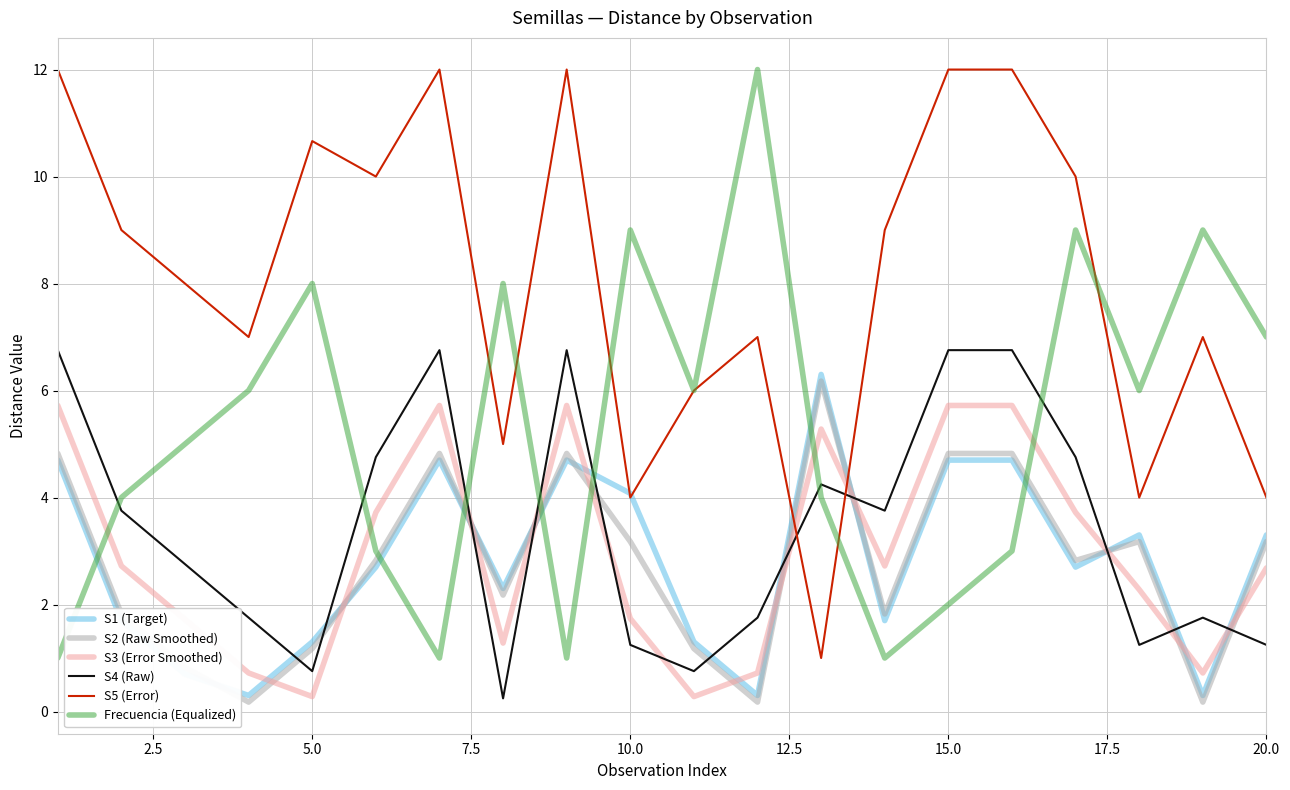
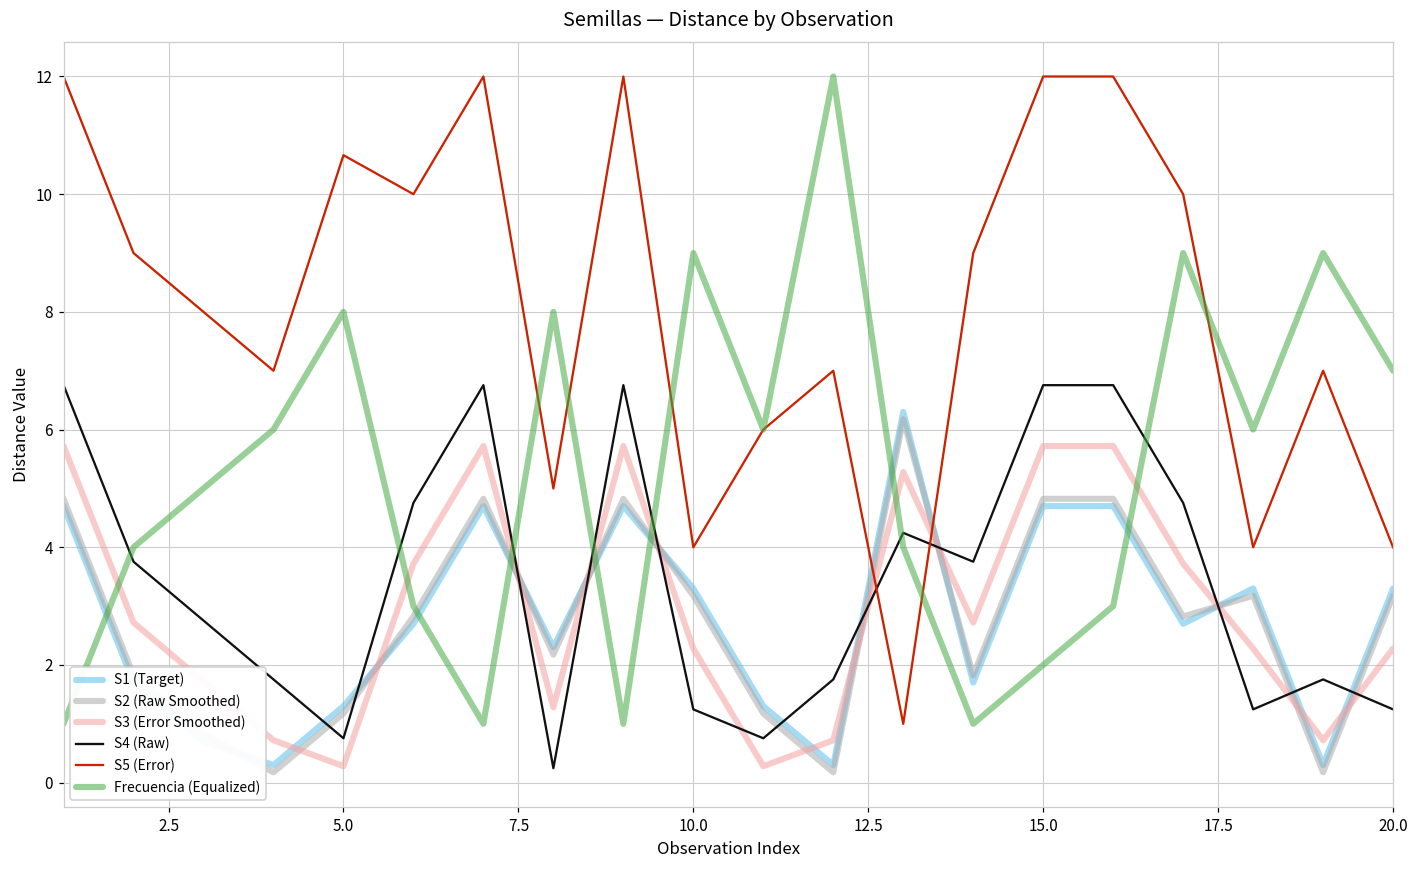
S1 (Target), 10.0: 4.1 -> 3.3
S3 (Error Smoothed), 10.0: 1.7 -> 2.3
S3 (Error Smoothed), 20.0: 2.7 -> 2.3
